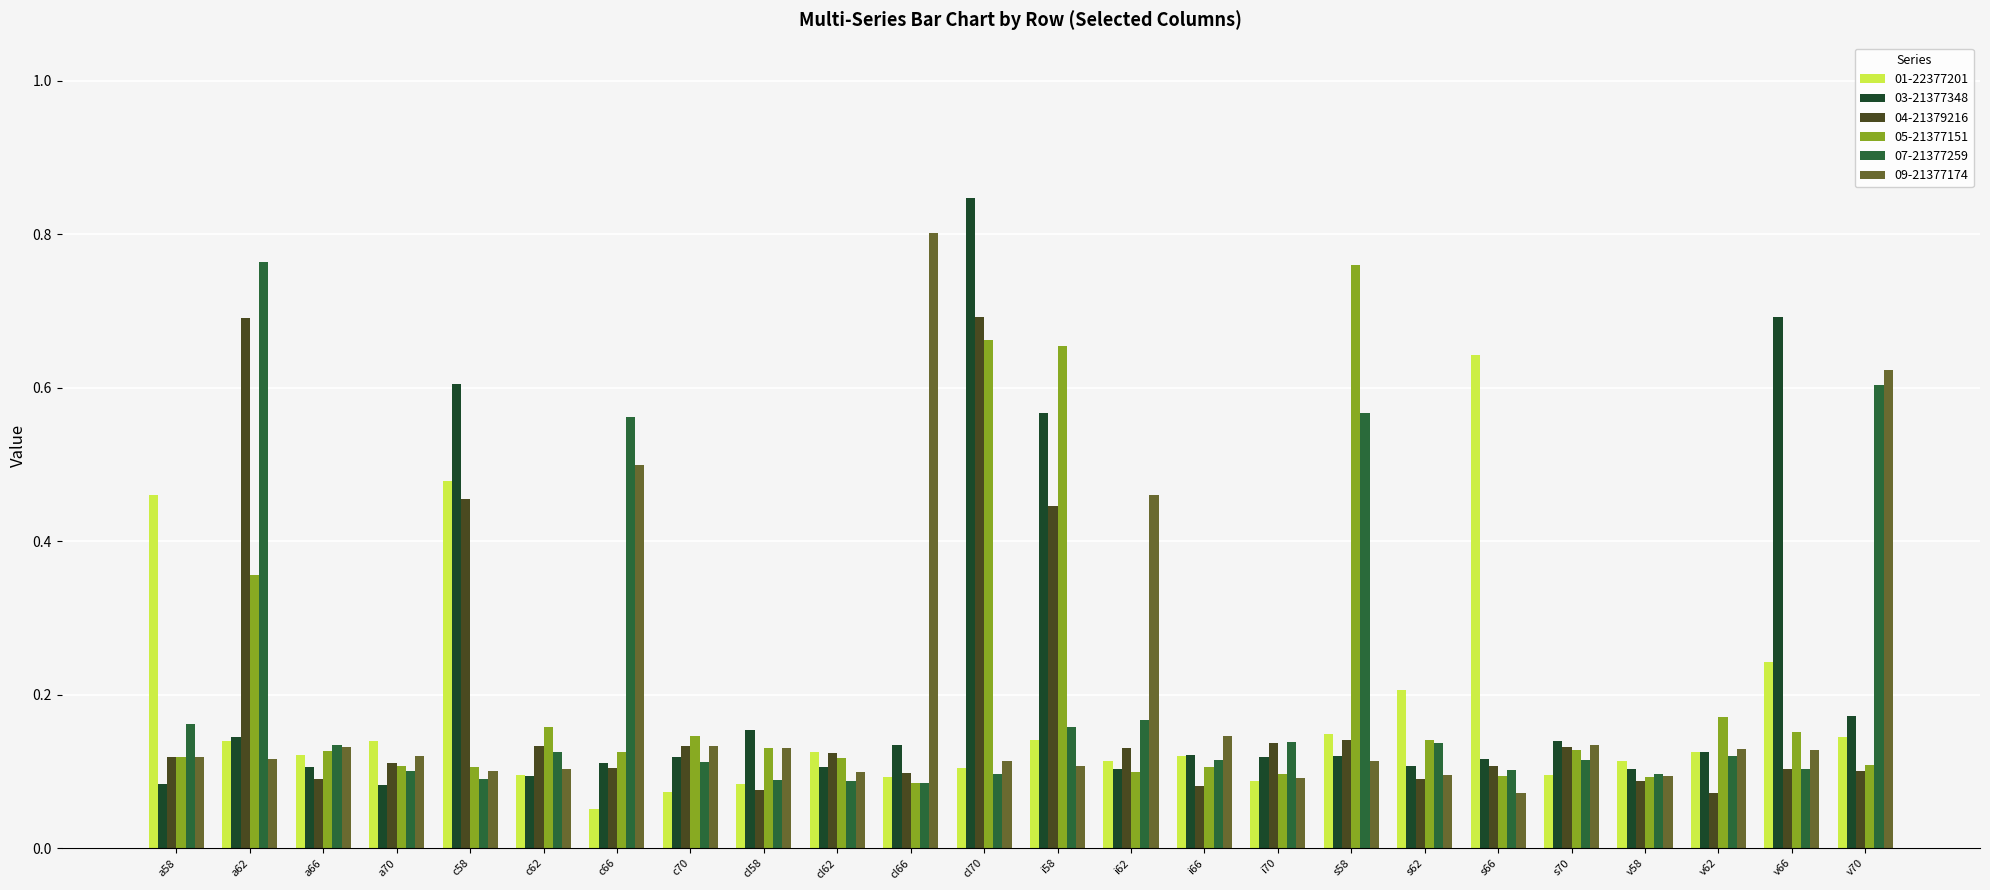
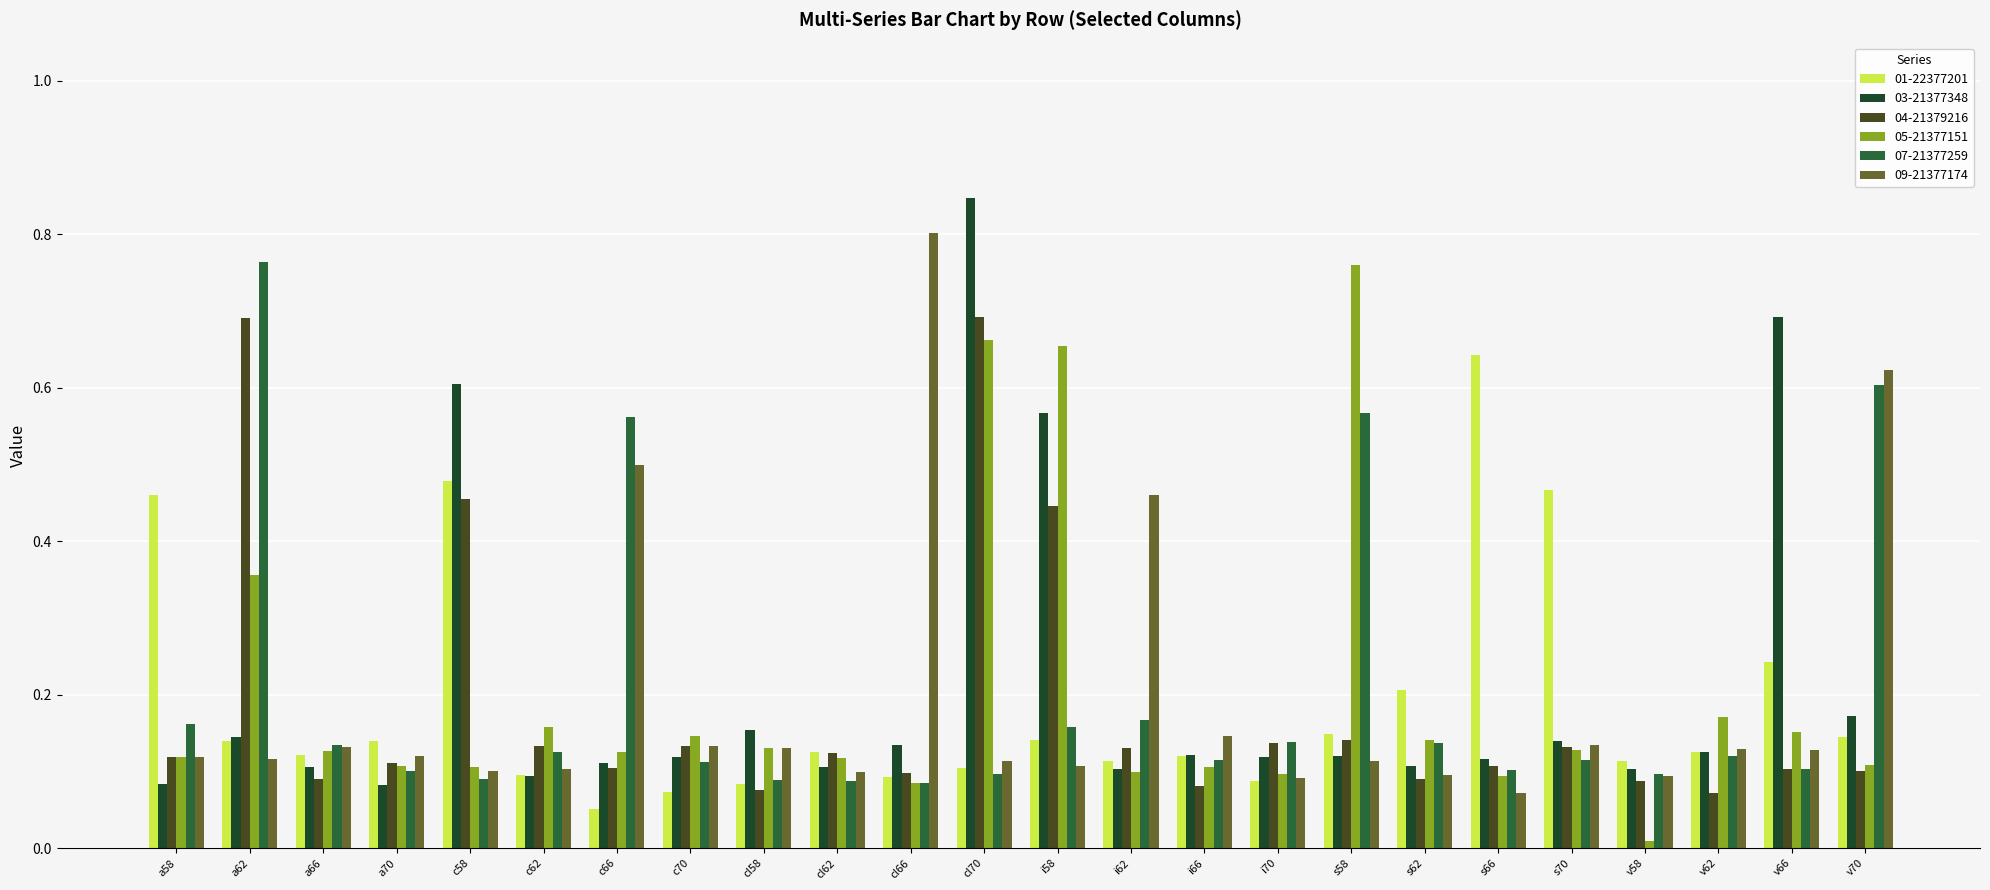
01-22377201, s70: 0.09 -> 0.47
05-21377151, v58: 0.09 -> 0.01
